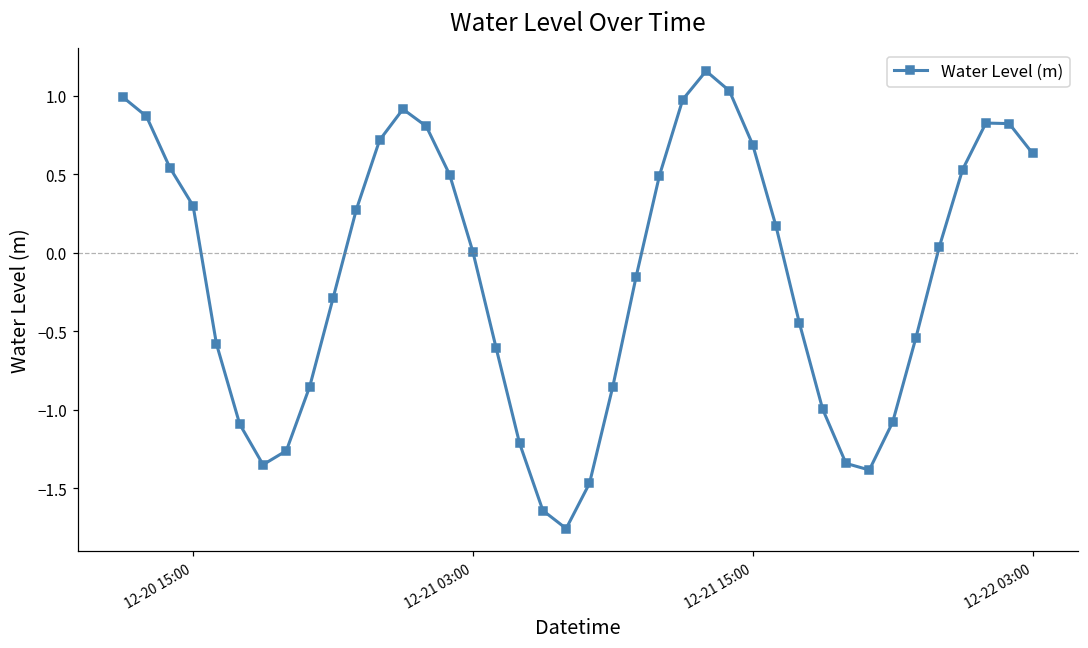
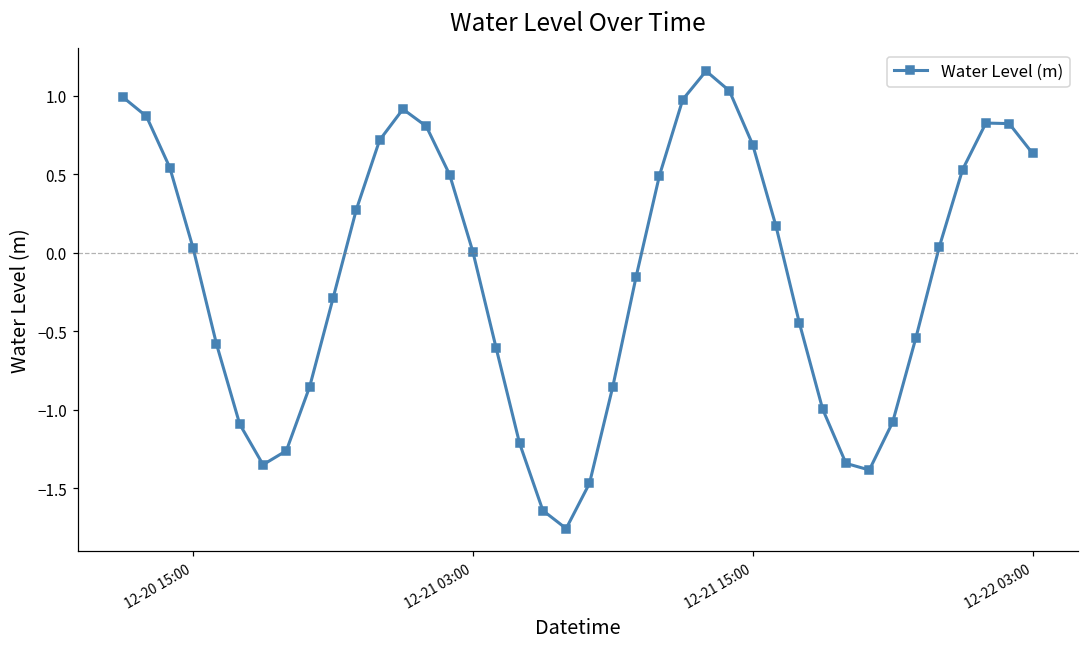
12-20 15:00: 0.30 -> 0.03
